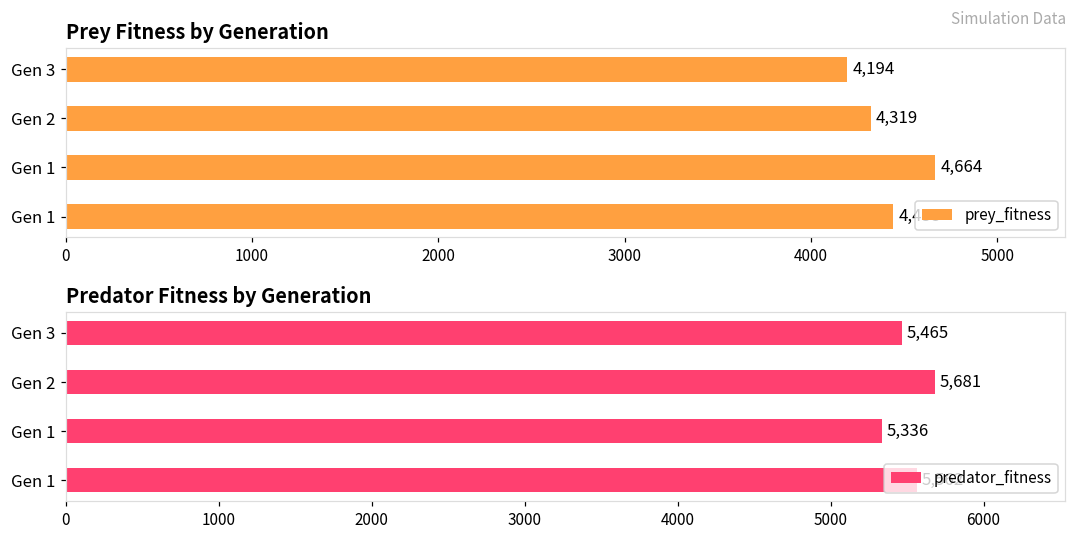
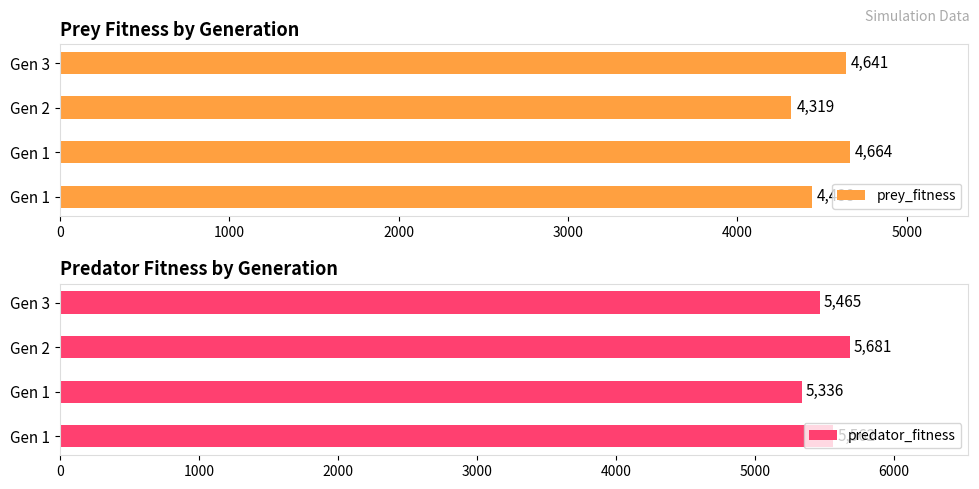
Prey Fitness by Generation, Gen 3: 4,194 -> 4,641
